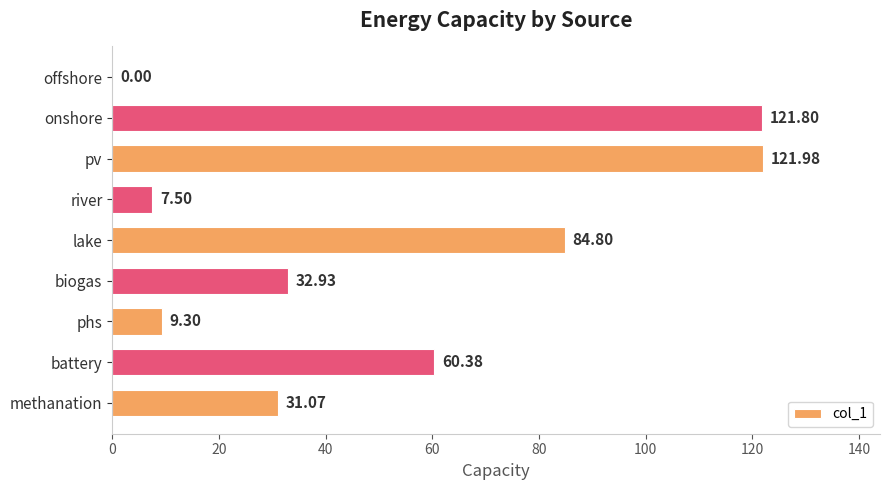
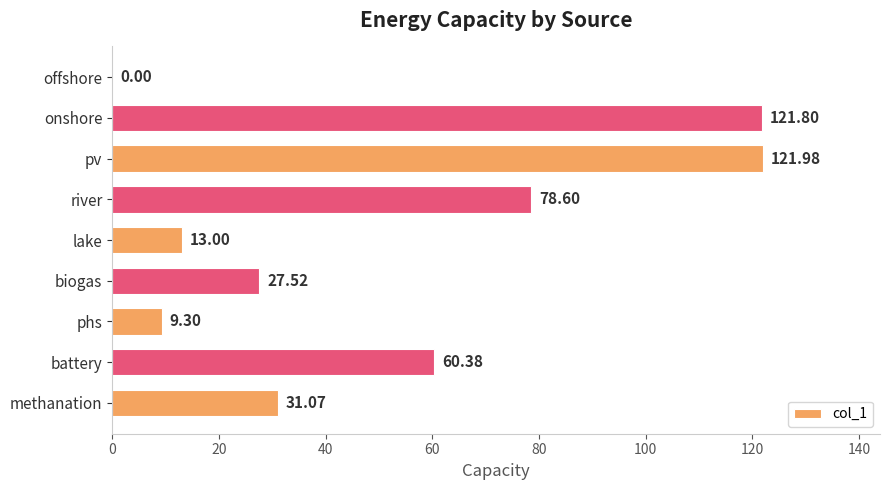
river: 7.50 -> 78.60
lake: 84.80 -> 13.00
biogas: 32.93 -> 27.52
